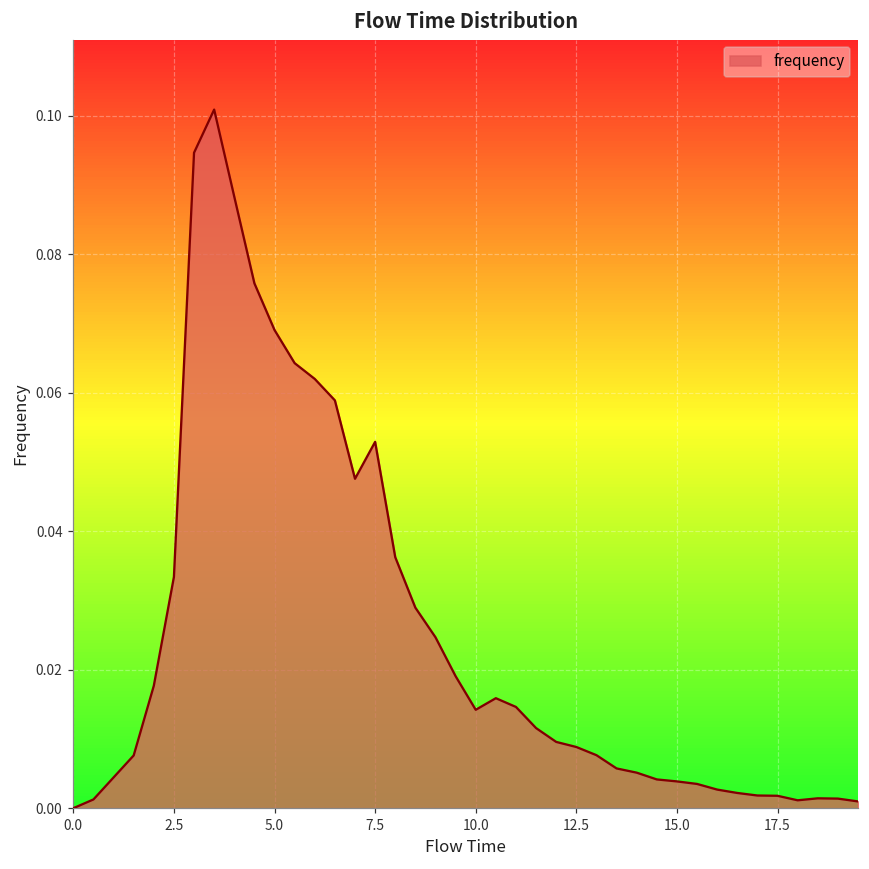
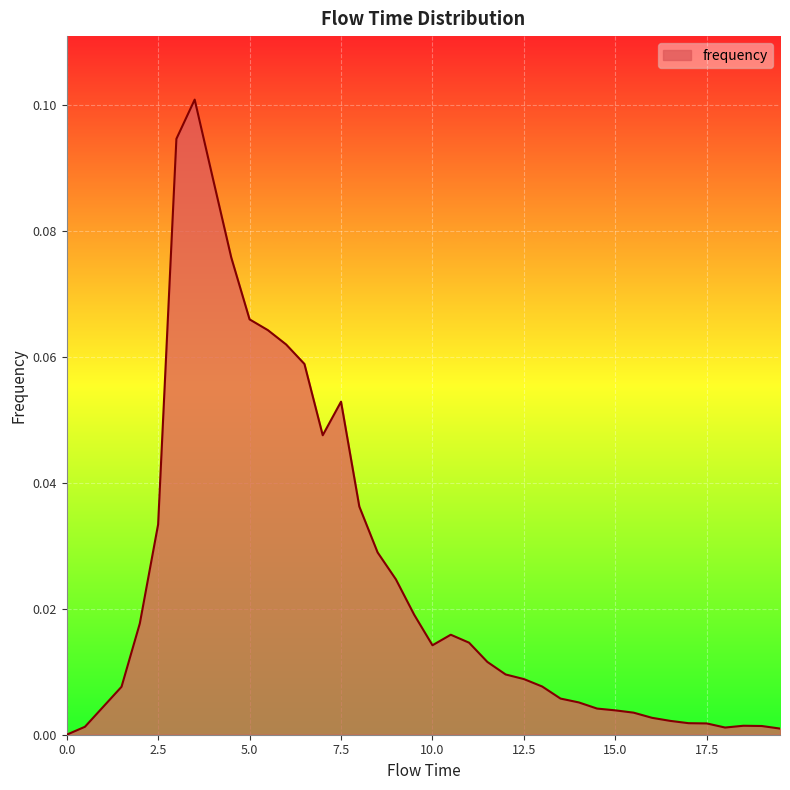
5.0: 0.069 -> 0.066
